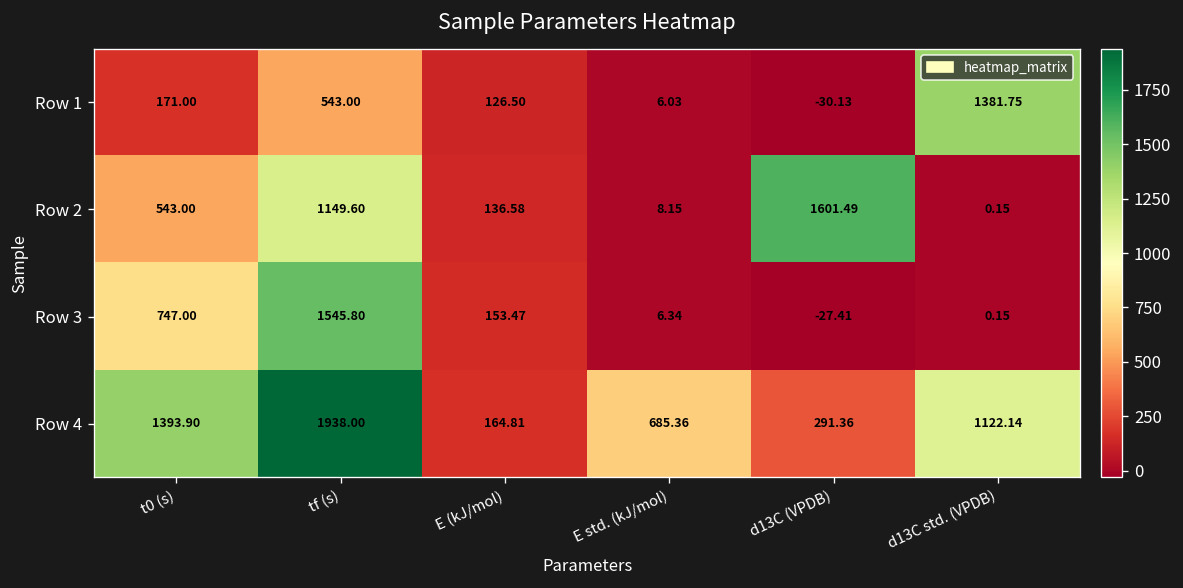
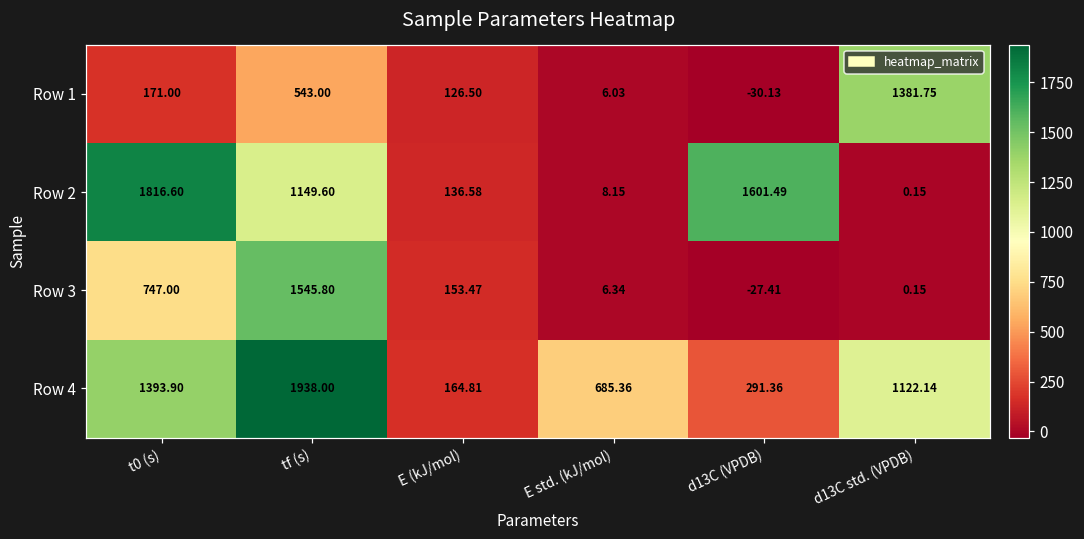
Row 2, t0 (s): 543.00 -> 1816.60
